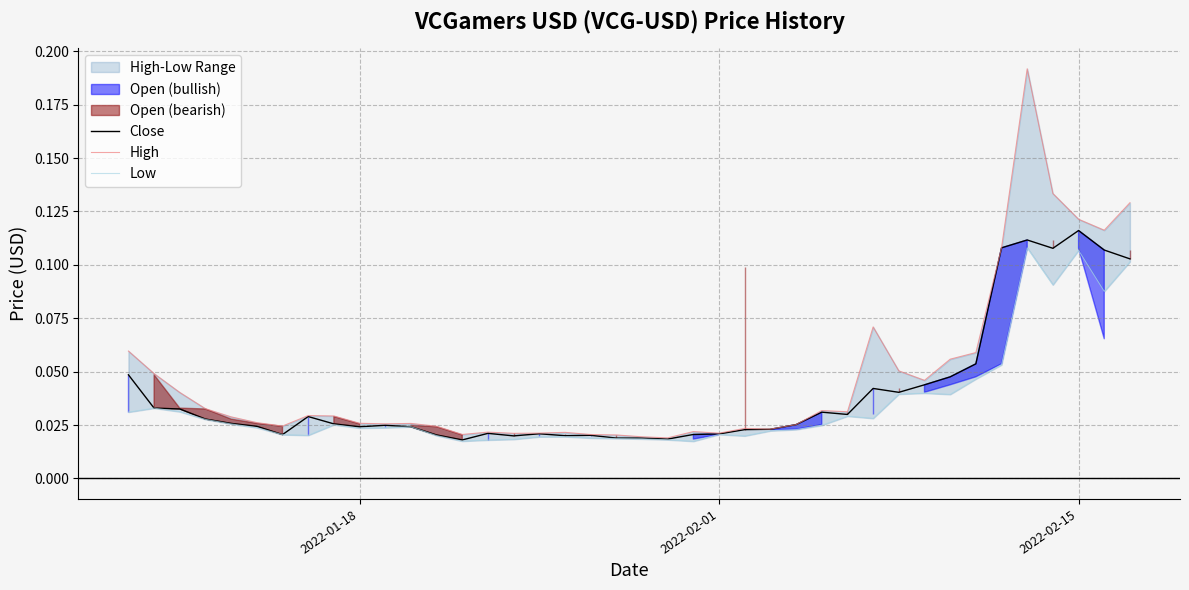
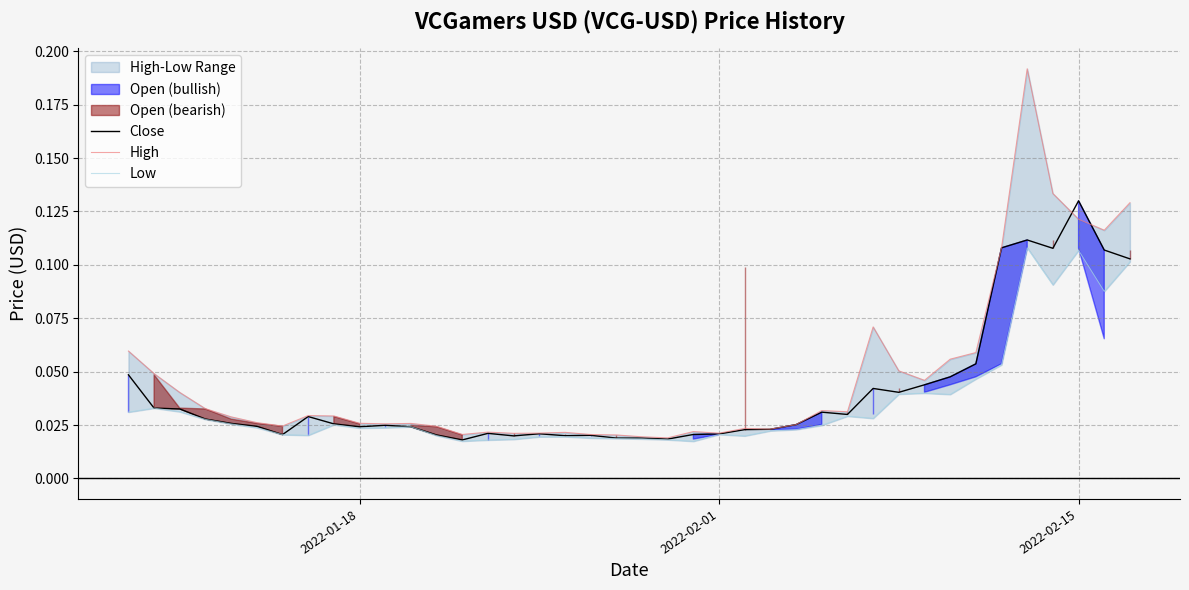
Close, 2022-02-15: 0.116 -> 0.130
